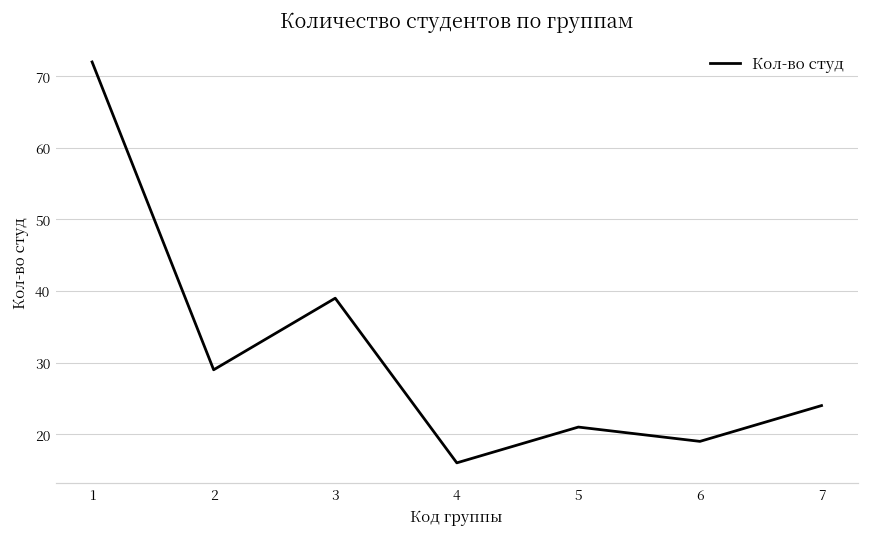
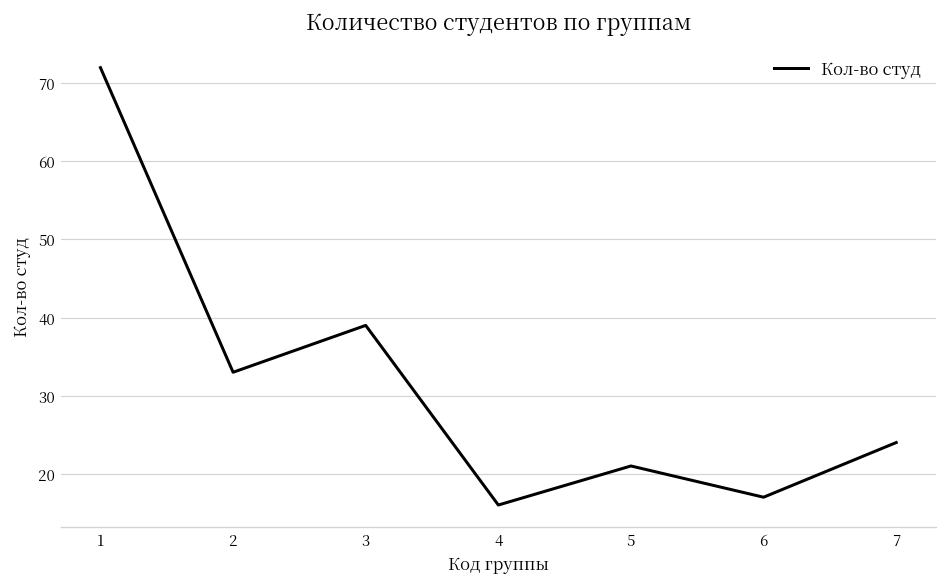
2: 29 -> 33
6: 19 -> 17
